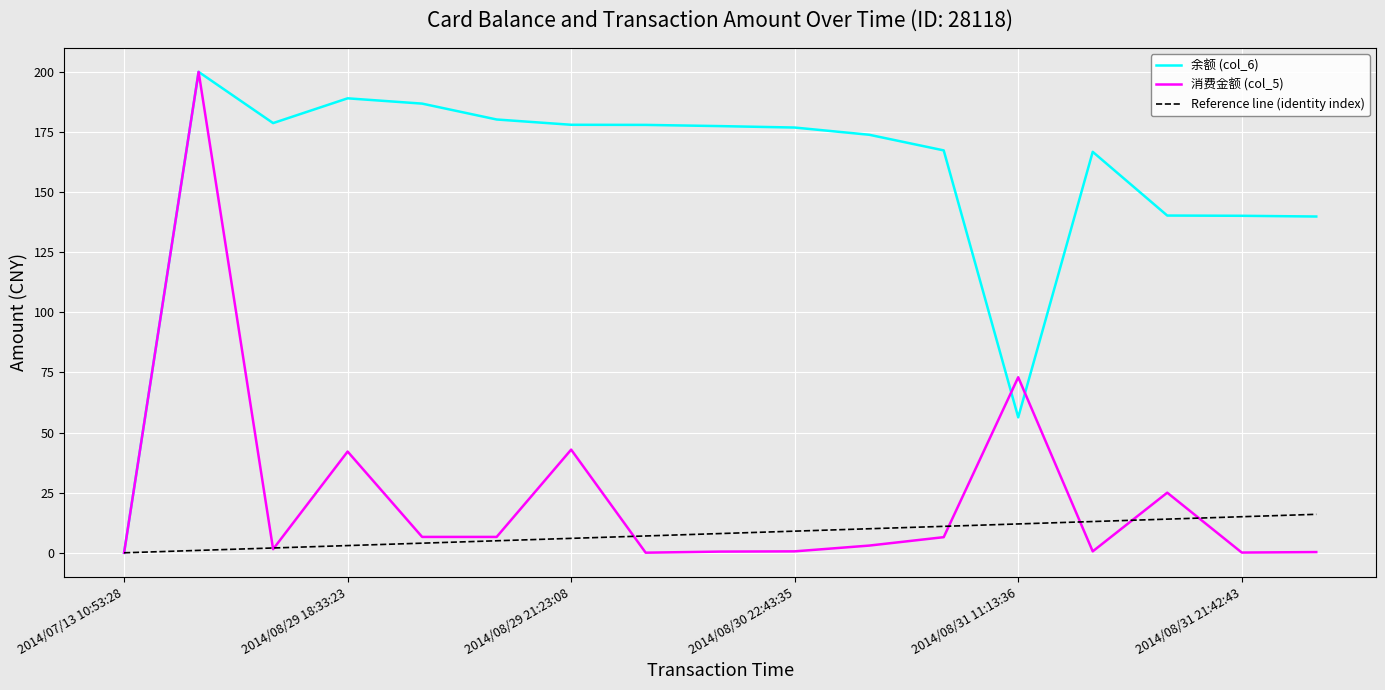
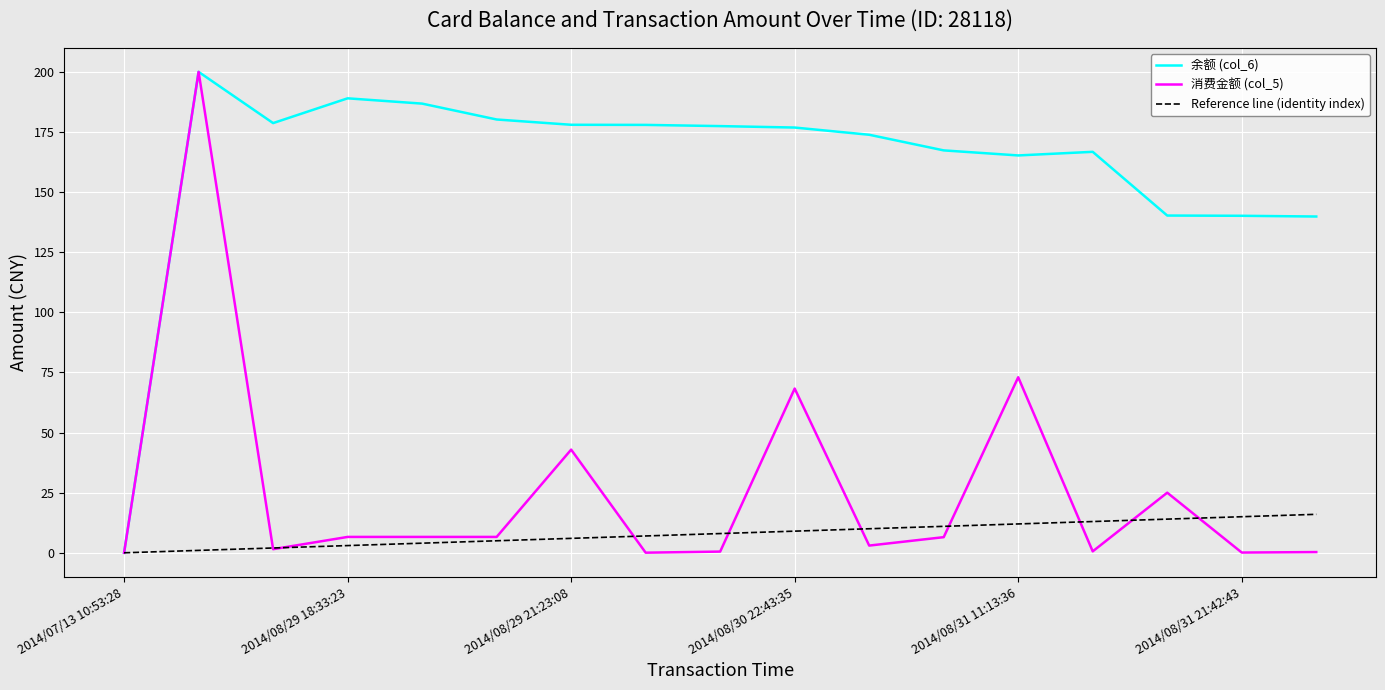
消费金额 (col_5), 2014/08/29 18:33:23: 42 -> 7
消费金额 (col_5), 2014/08/30 22:43:35: 1 -> 68
余额 (col_6), 2014/08/31 11:13:36: 56 -> 165
